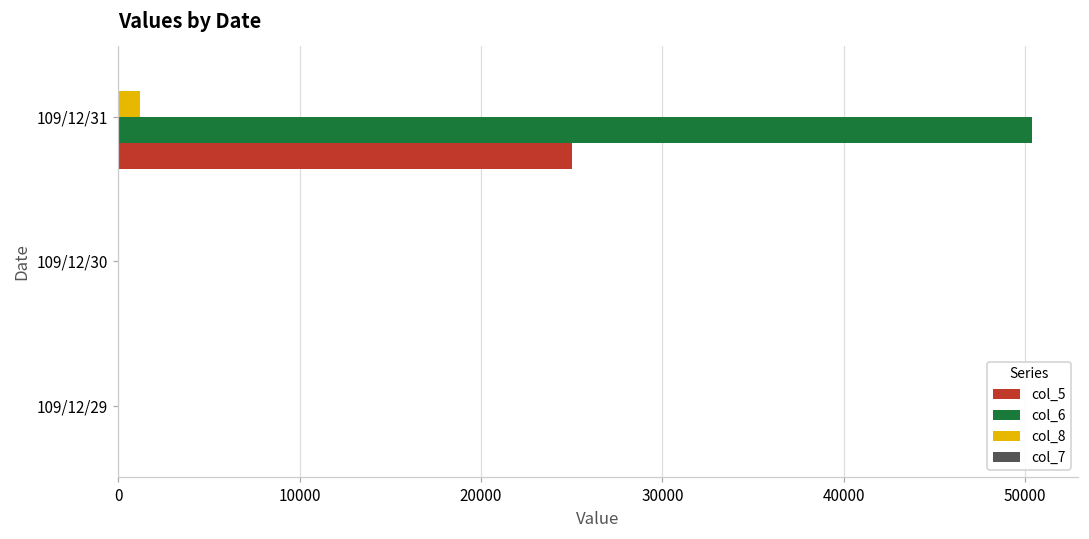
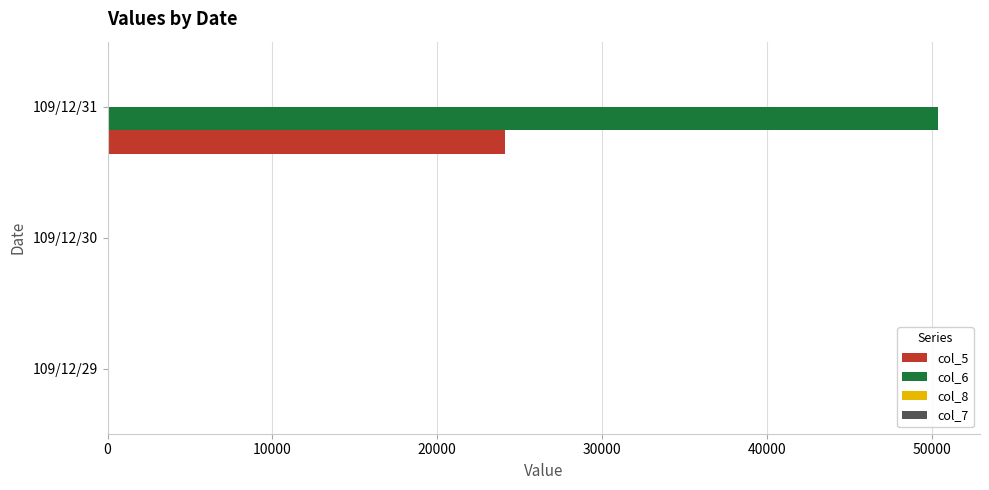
col_8, 109/12/31: 1200 -> 0
col_5, 109/12/31: 25000 -> 24100
